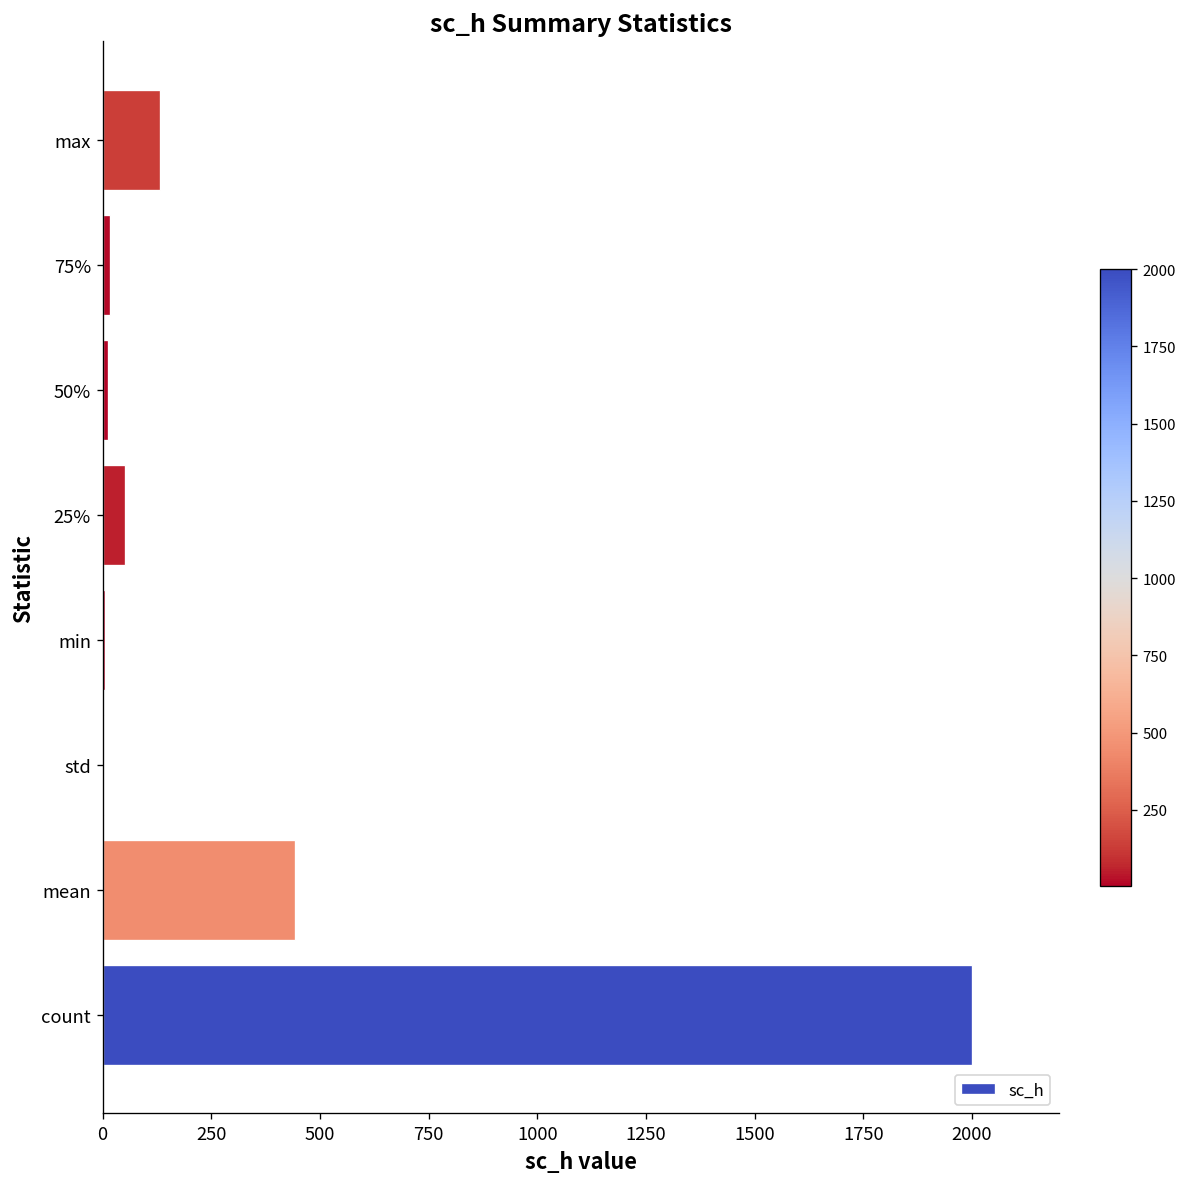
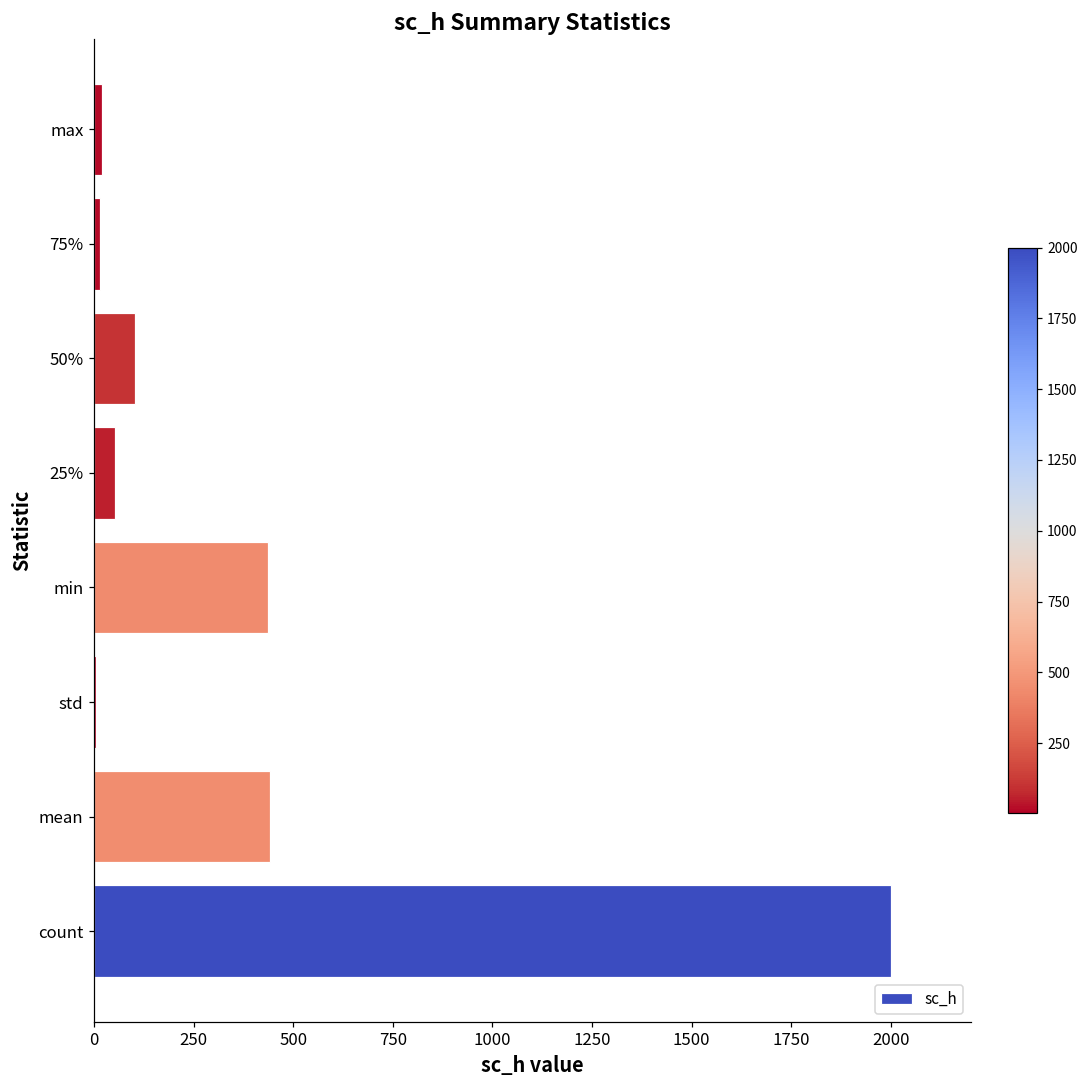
max: 130 -> 20
50%: 10 -> 100
min: 10 -> 440
